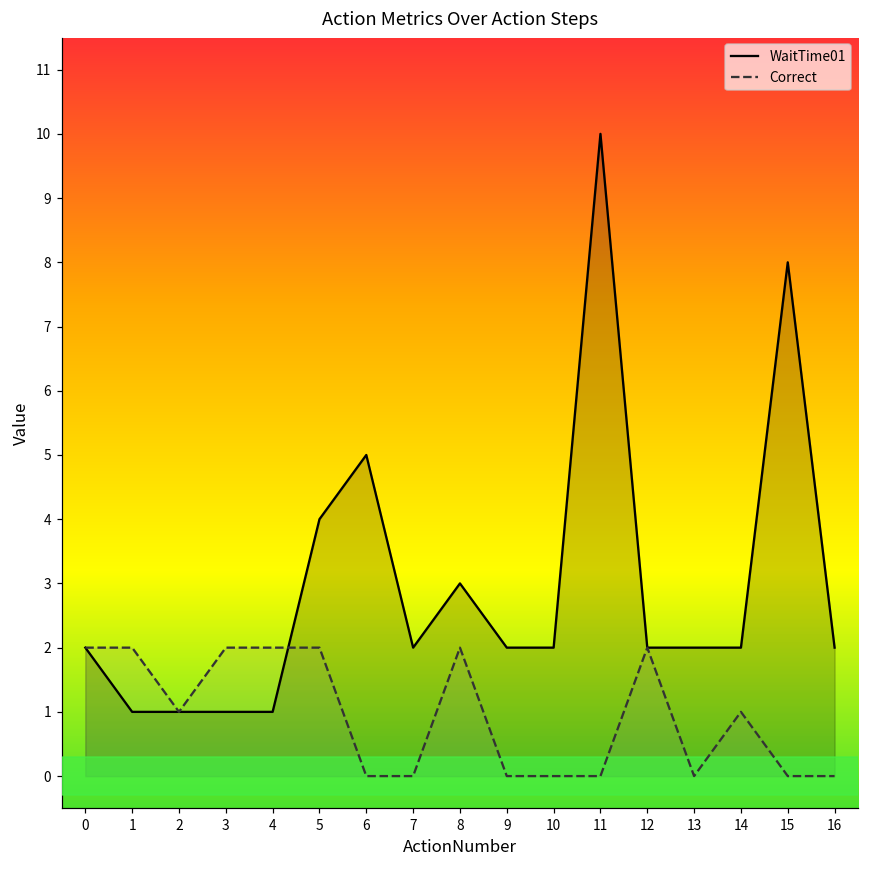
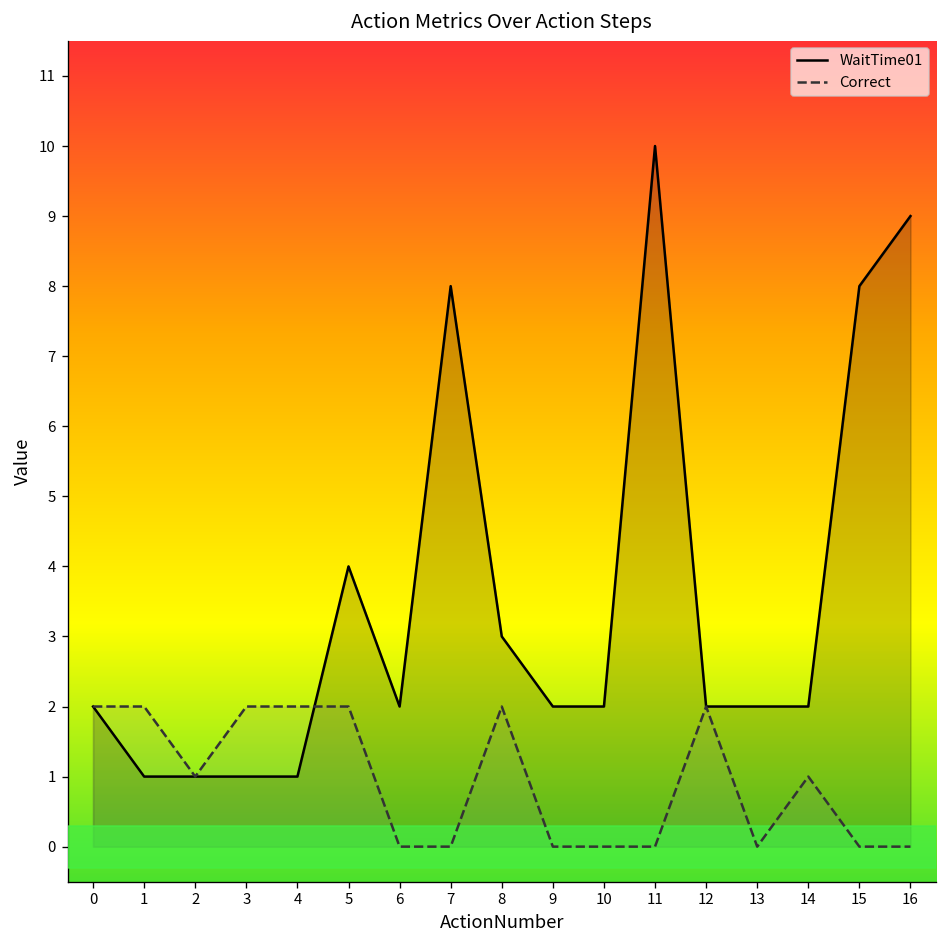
WaitTime01, 6: 5 -> 2
WaitTime01, 7: 2 -> 8
WaitTime01, 16: 2 -> 9
